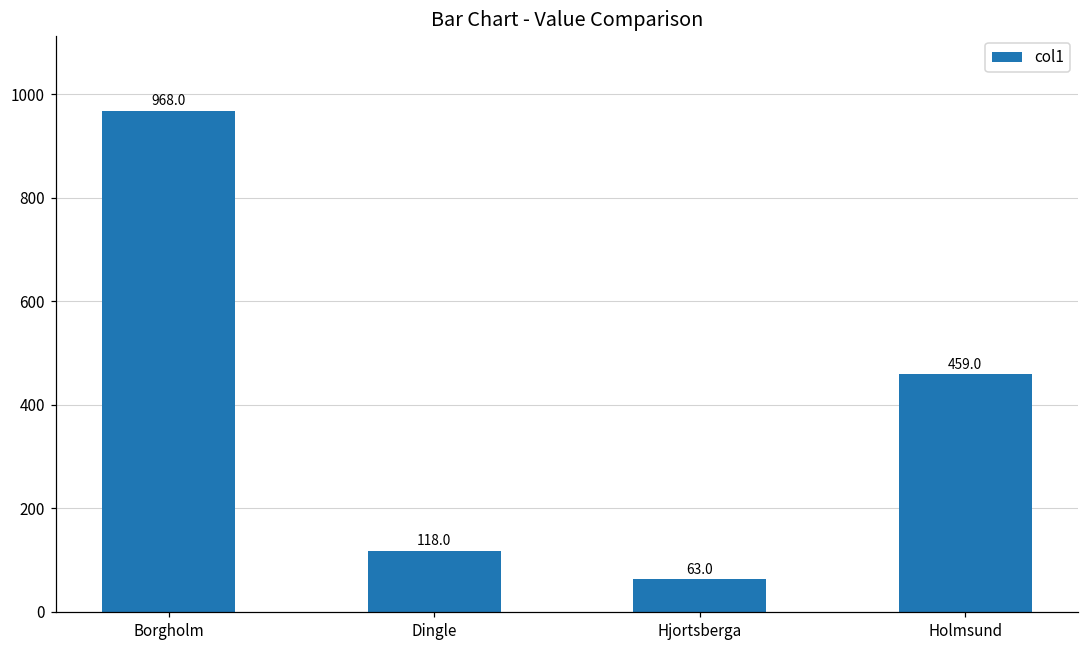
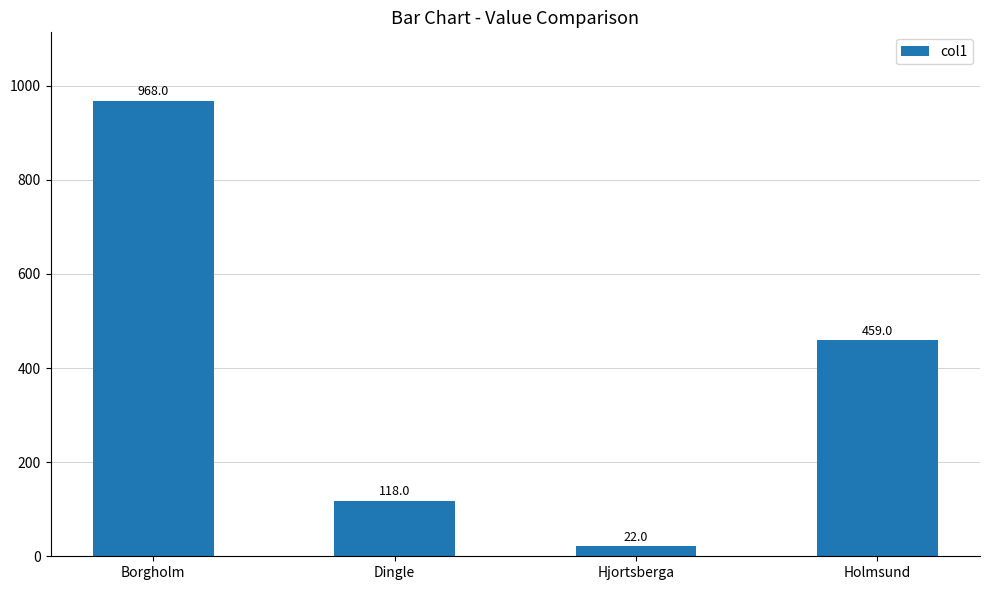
Hjortsberga: 63.0 -> 22.0
